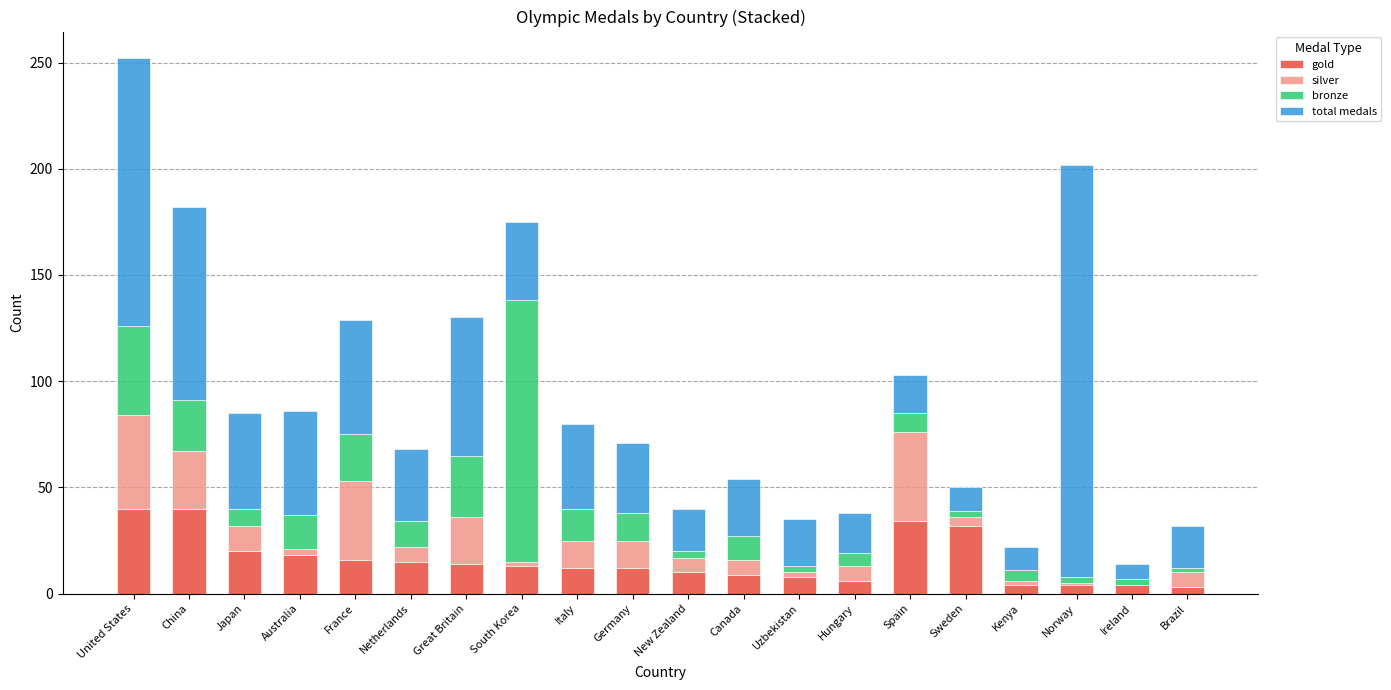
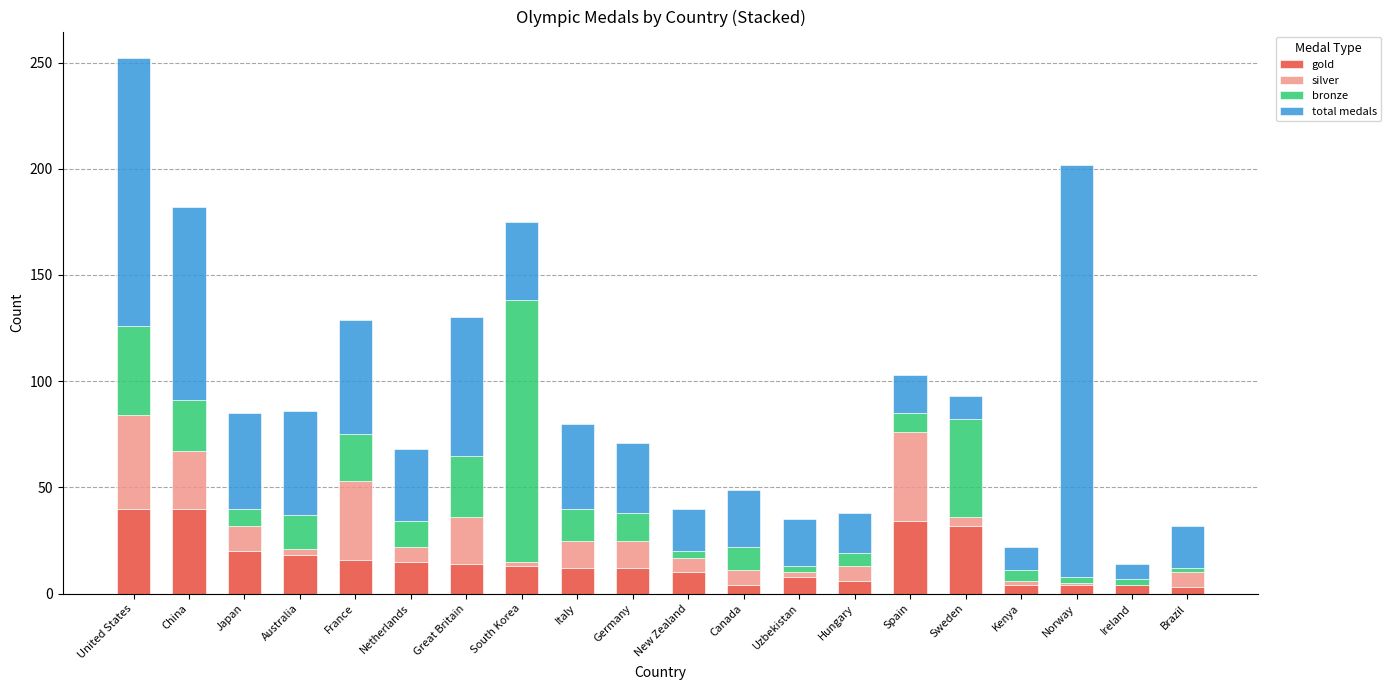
gold, Canada: 9 -> 4
bronze, Sweden: 3 -> 46
